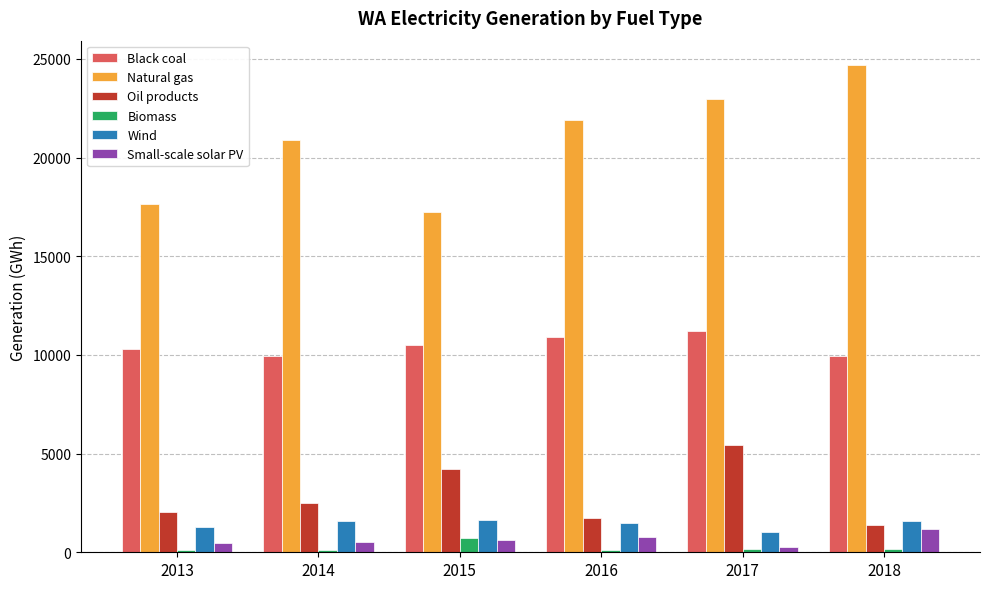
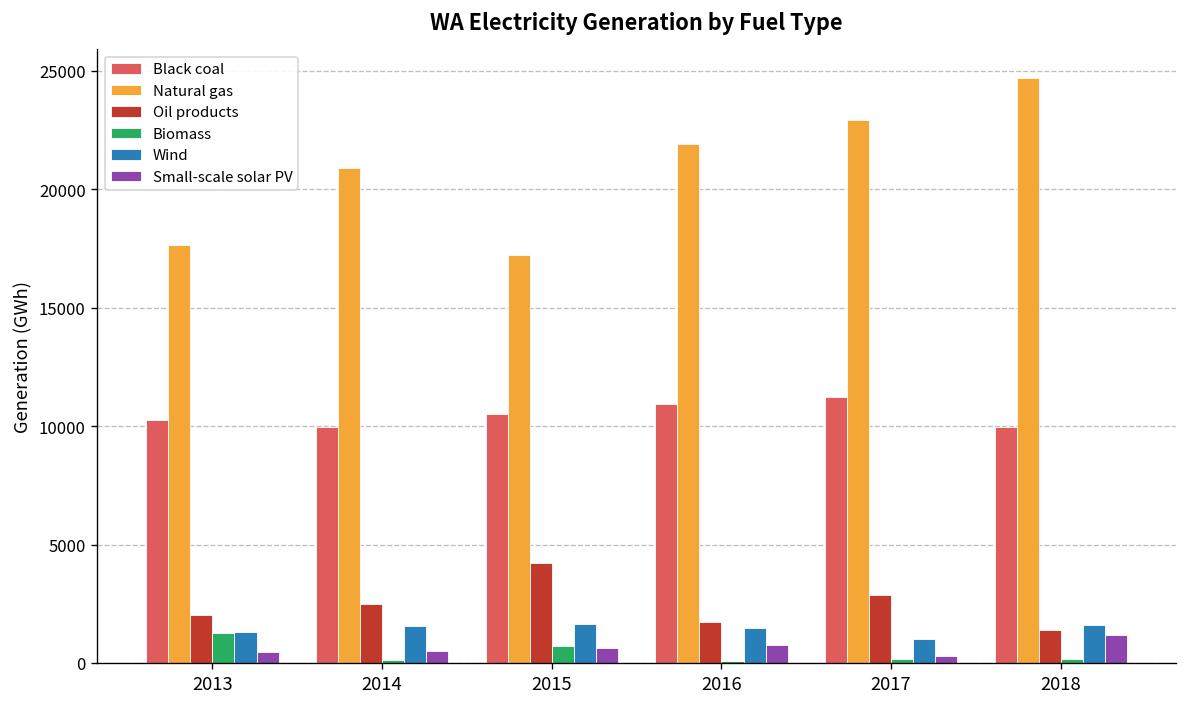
Biomass, 2013: 100 -> 1300
Oil products, 2017: 5500 -> 2900
